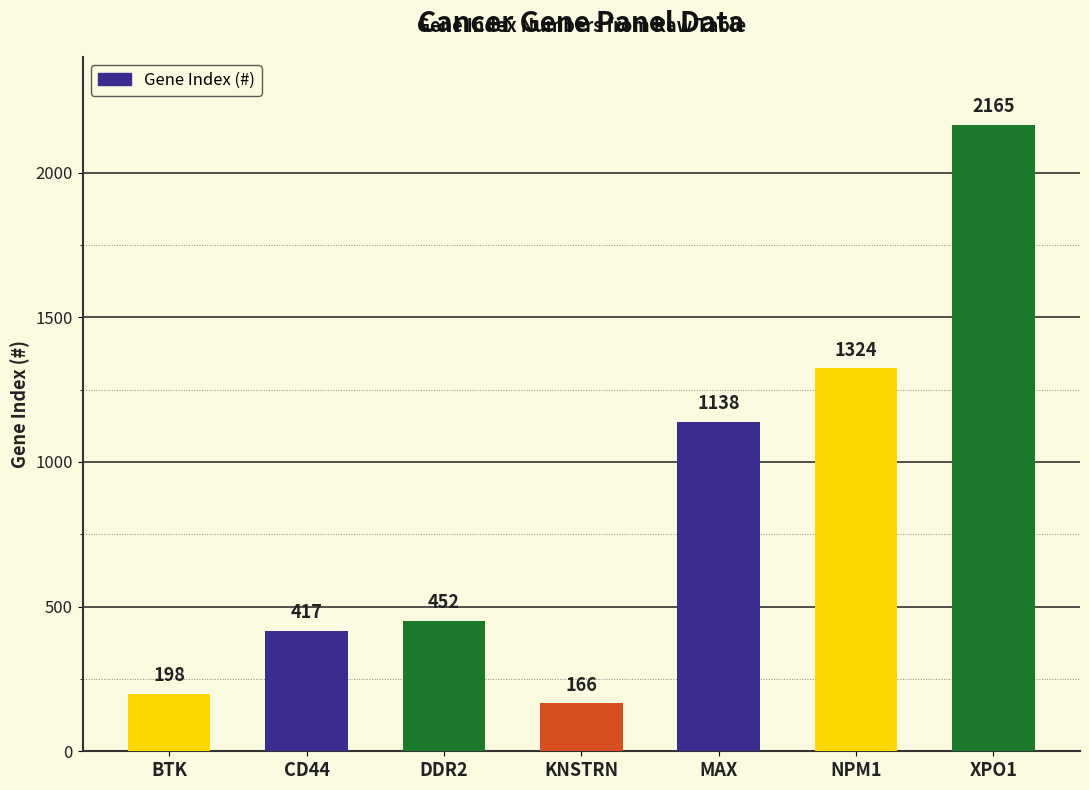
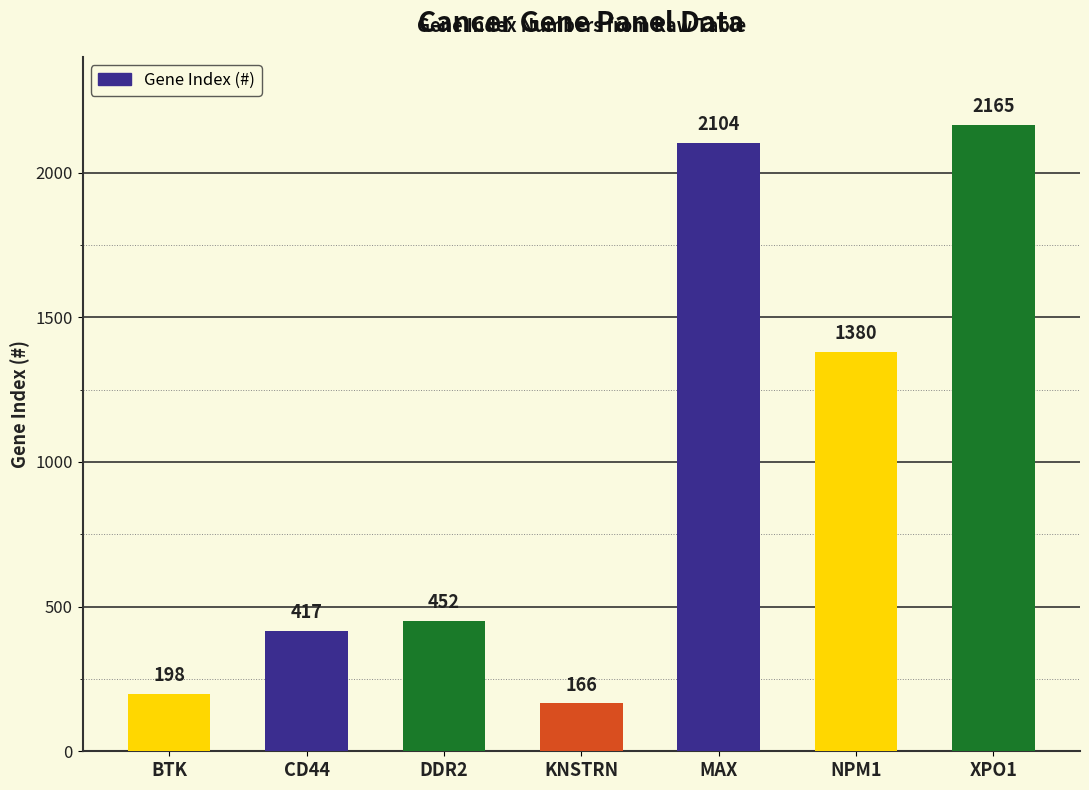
MAX: 1138 -> 2104
NPM1: 1324 -> 1380
